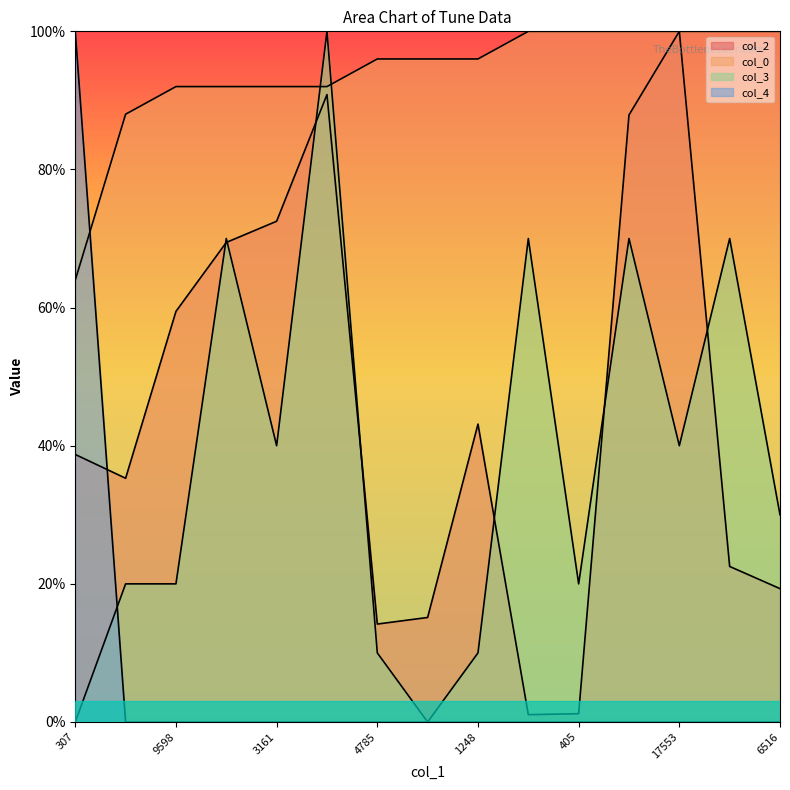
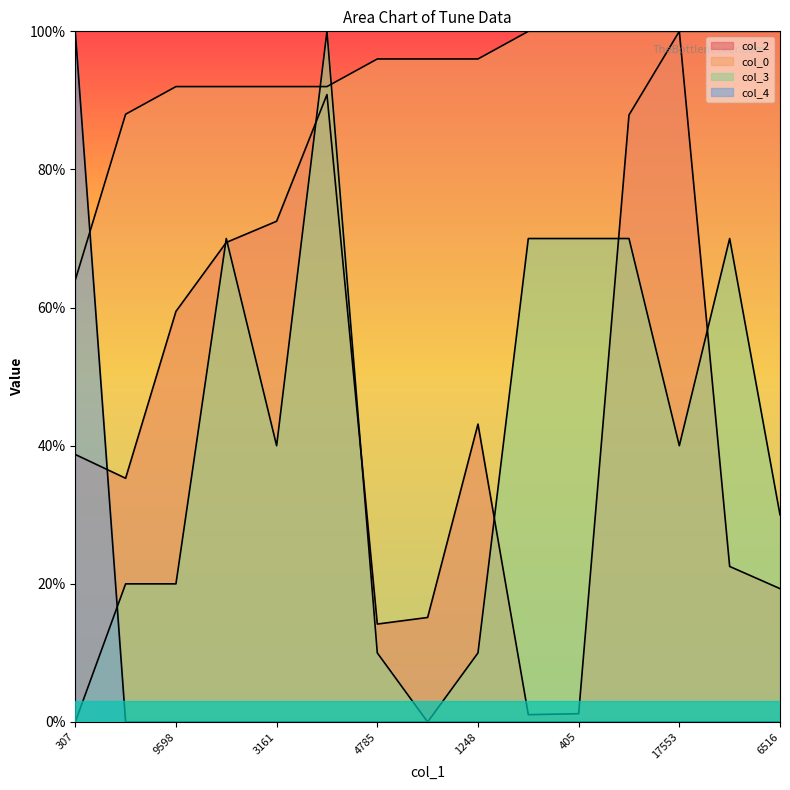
col_3, 405: 20% -> 70%
